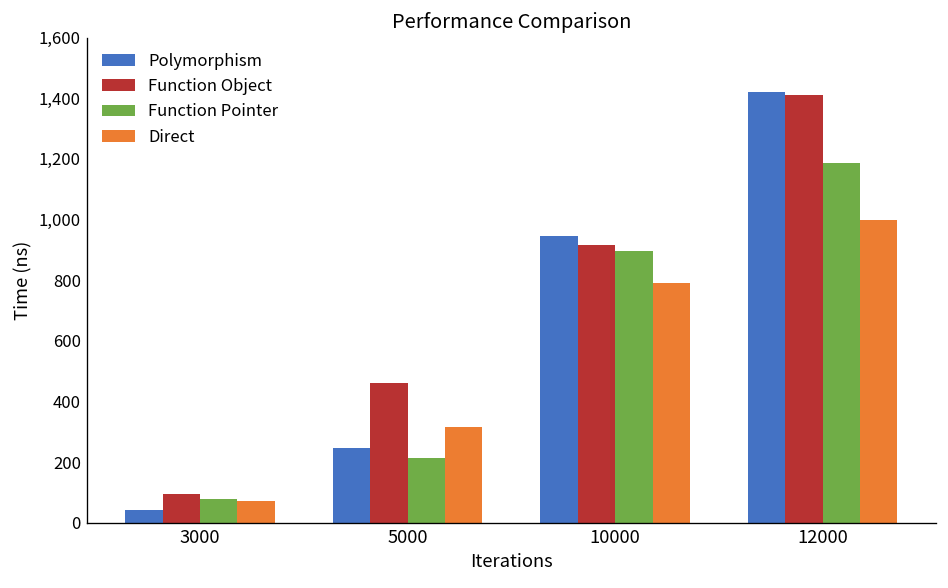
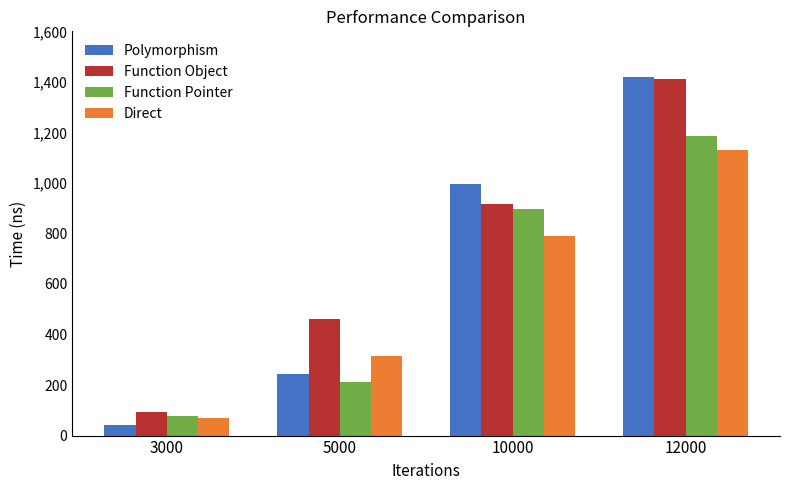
Polymorphism, 10000: 950 -> 990
Direct, 12000: 1,000 -> 1,130
